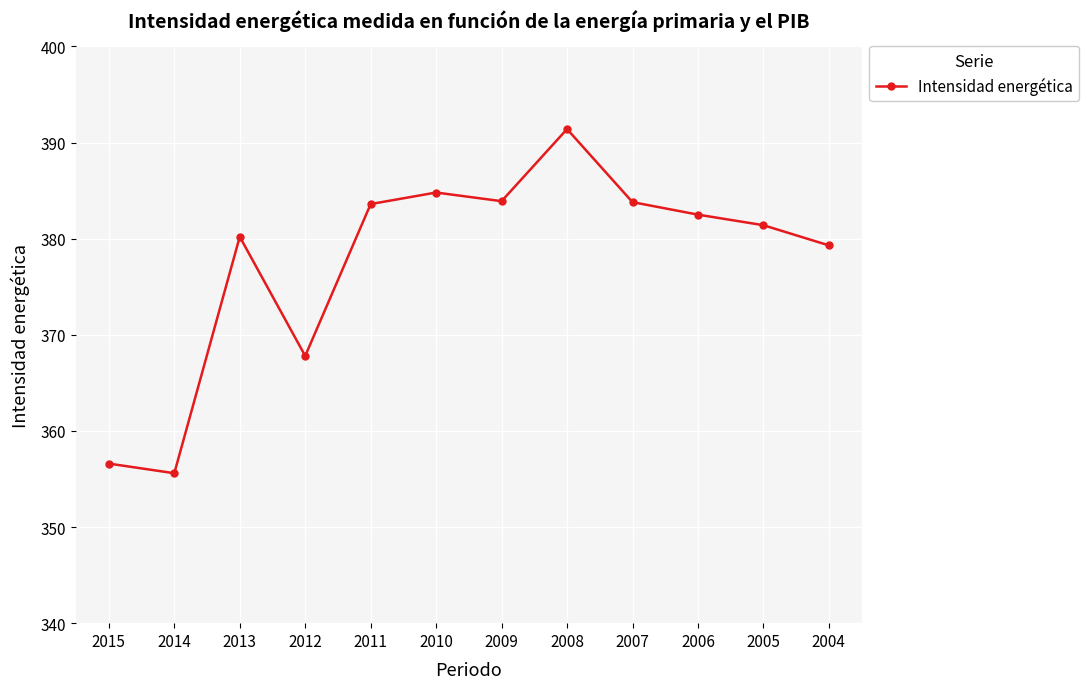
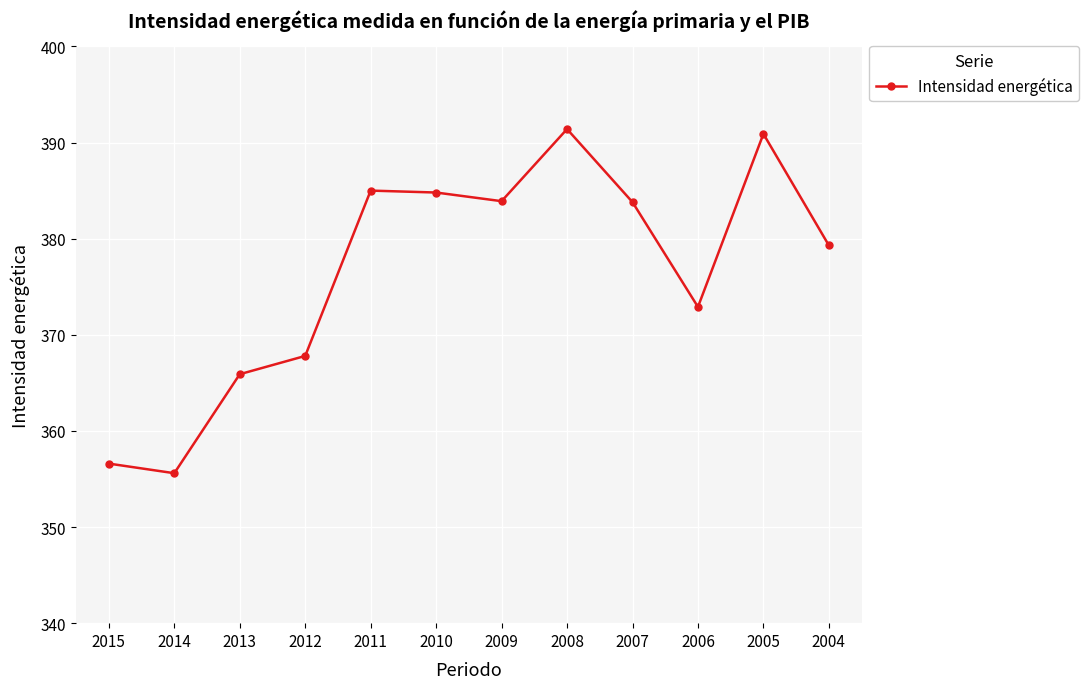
2013: 380 -> 366
2011: 384 -> 385
2006: 383 -> 373
2005: 381 -> 391
